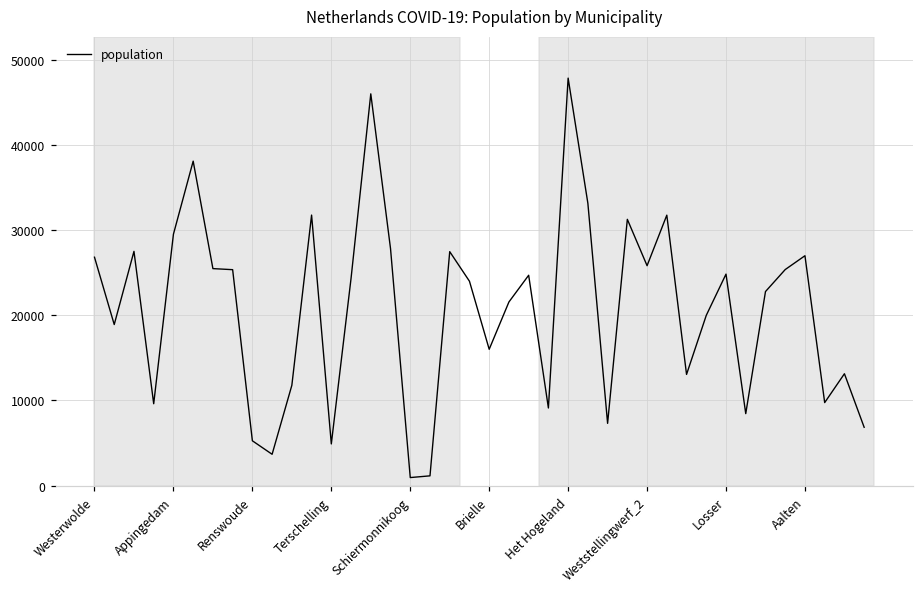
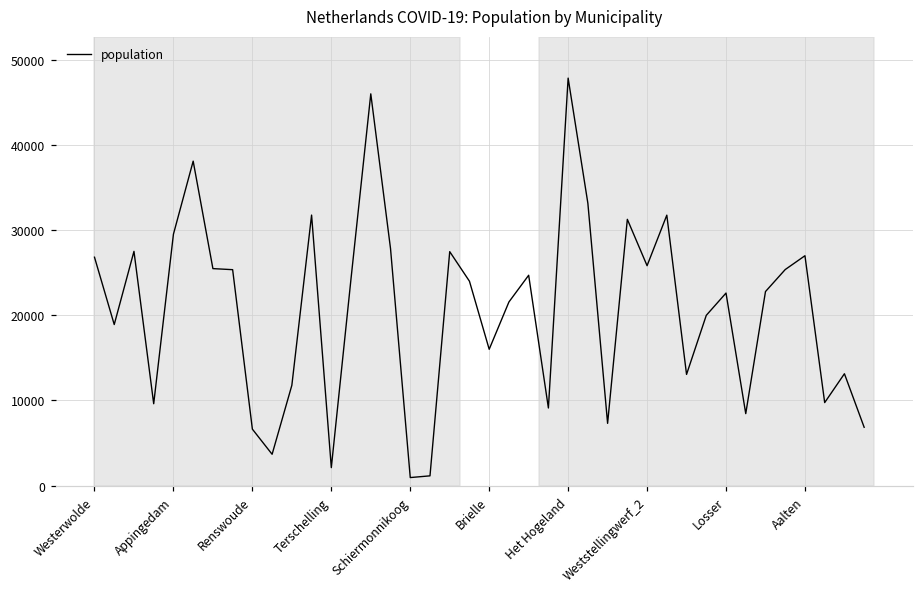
Renswoude: 5000 -> 7000
Terschelling: 5000 -> 2000
Losser: 25000 -> 23000
